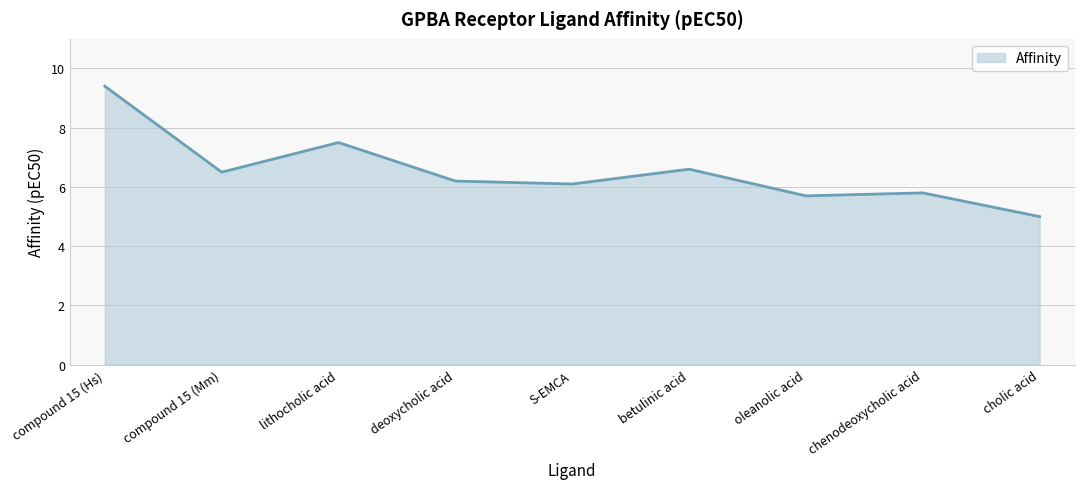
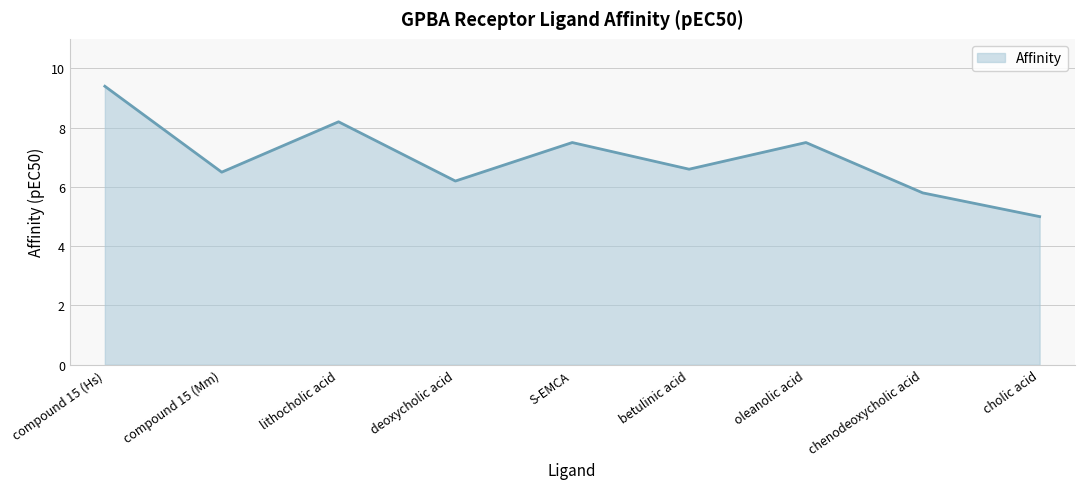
lithocholic acid: 7.5 -> 8.2
S-EMCA: 6.1 -> 7.5
oleanolic acid: 5.7 -> 7.5
